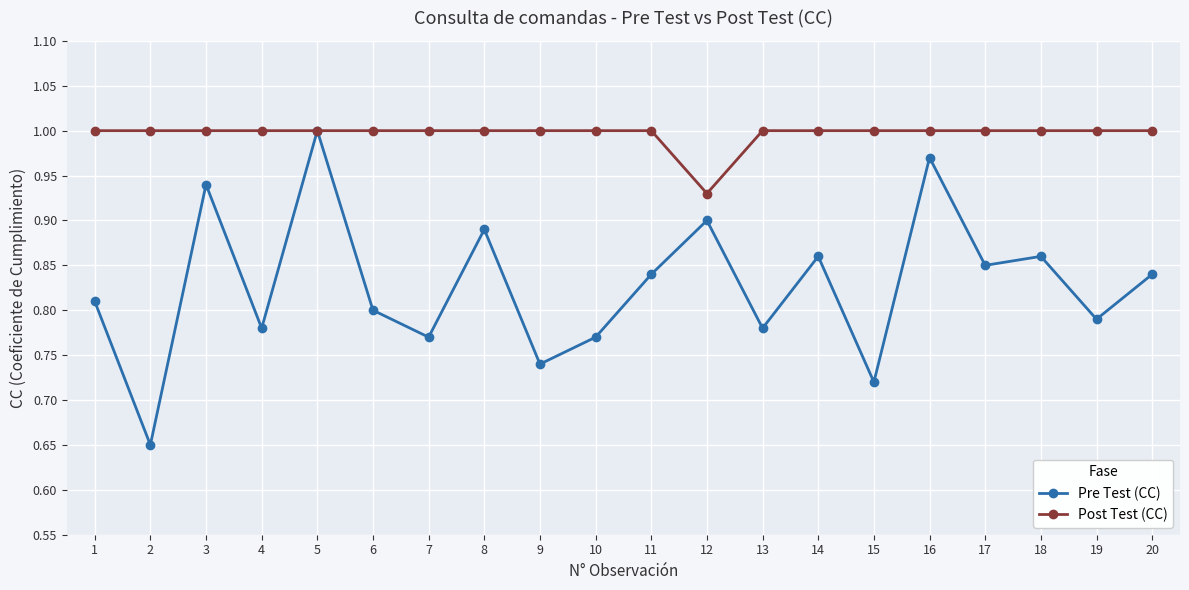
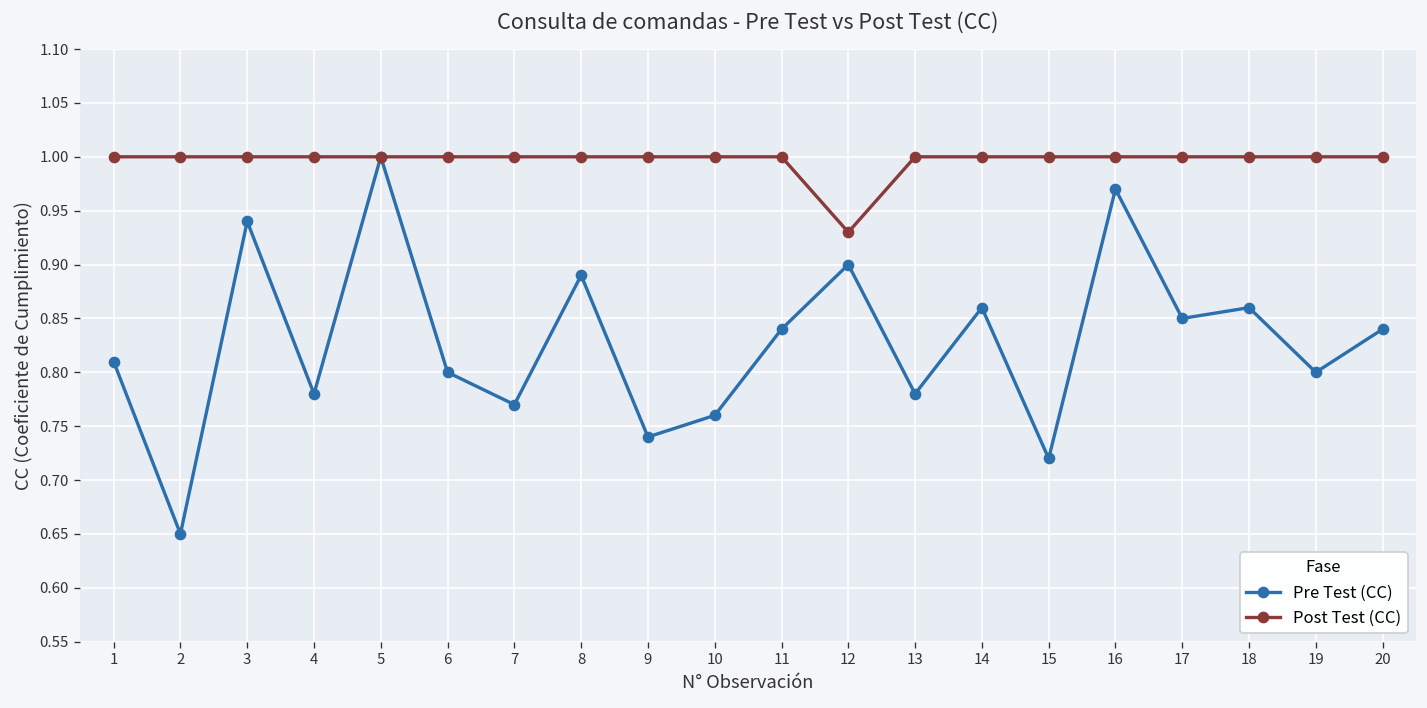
Pre Test (CC), 10: 0.77 -> 0.76
Pre Test (CC), 19: 0.79 -> 0.80
